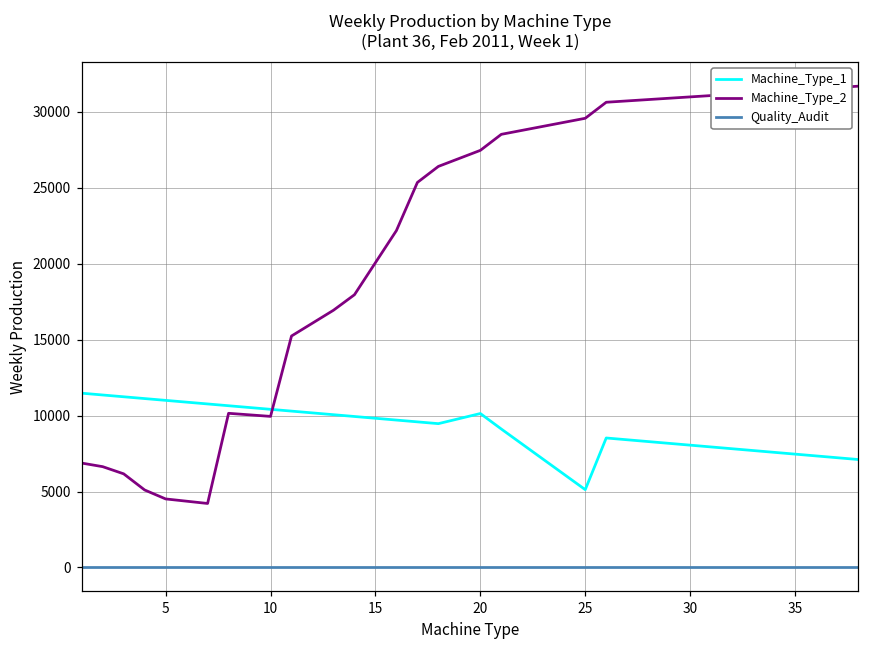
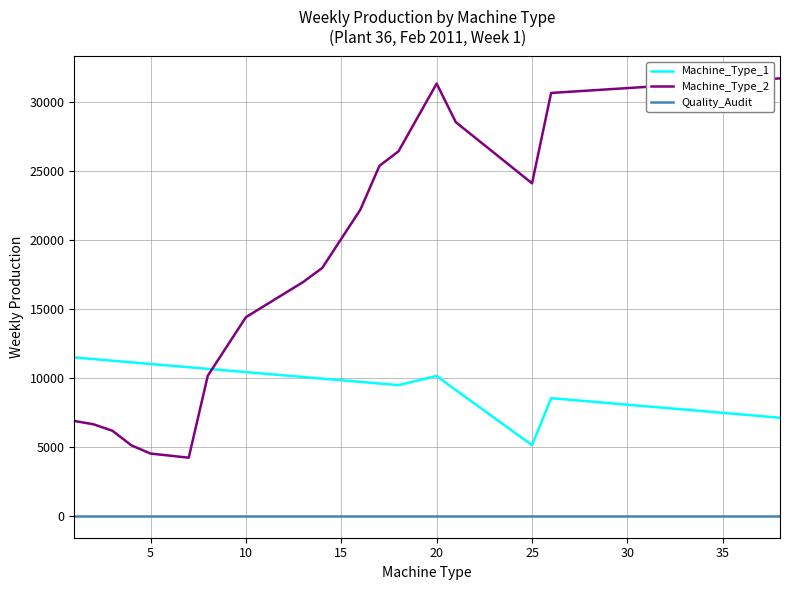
Machine_Type_2, 10: 9900 -> 14400
Machine_Type_2, 20: 27500 -> 31300
Machine_Type_2, 25: 29600 -> 24100
